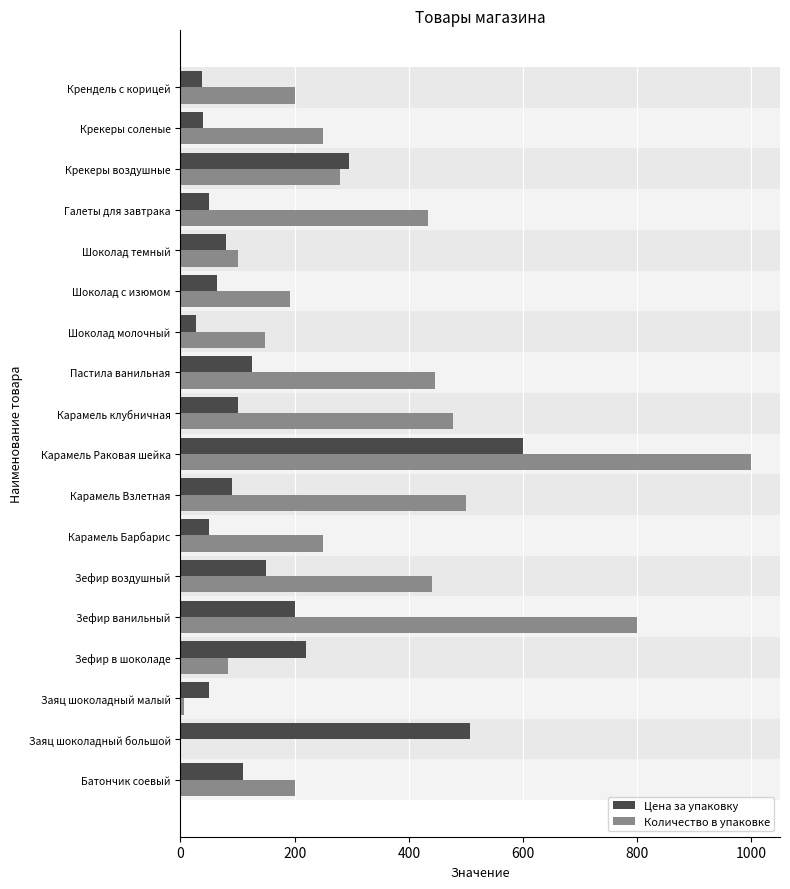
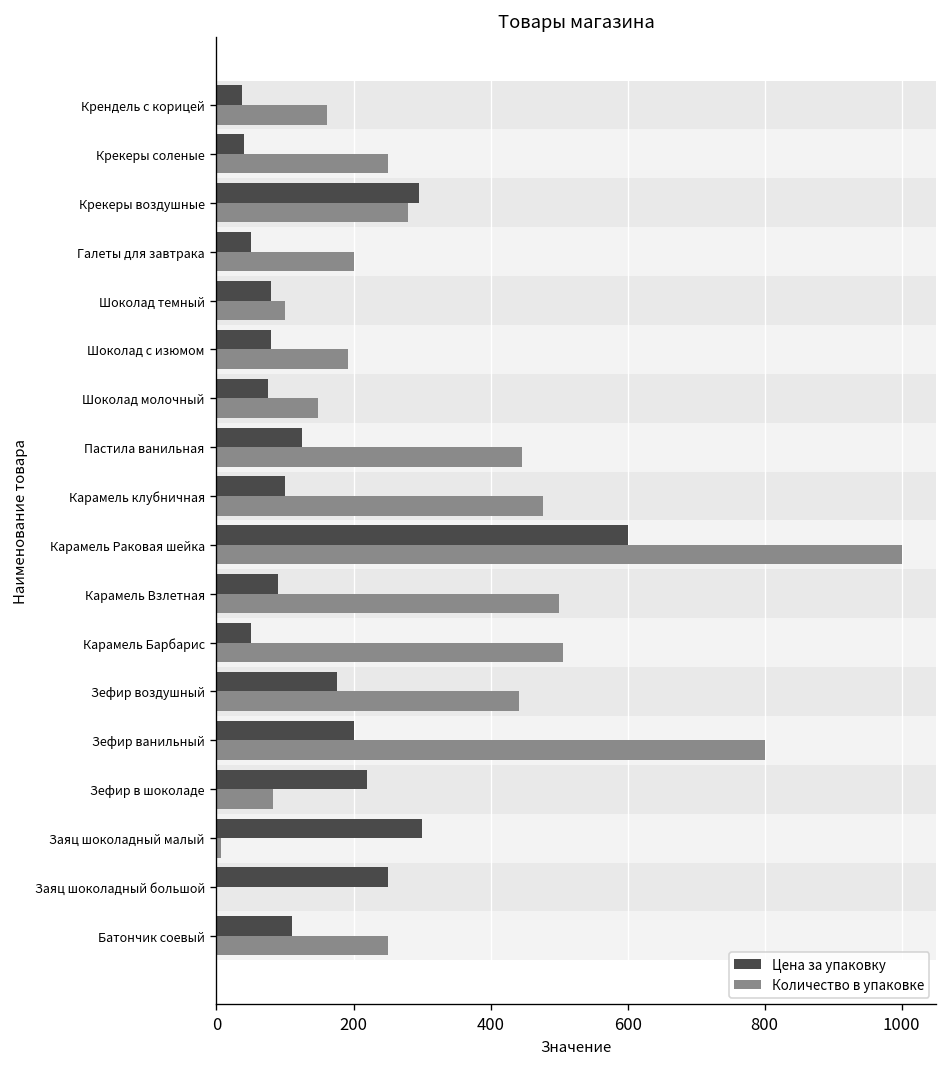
Количество в упаковке, Крендель с корицей: 200 -> 160
Количество в упаковке, Галеты для завтрака: 430 -> 200
Цена за упаковку, Шоколад с изюмом: 60 -> 80
Цена за упаковку, Шоколад молочный: 30 -> 80
Количество в упаковке, Карамель Барбарис: 250 -> 510
Цена за упаковку, Зефир воздушный: 150 -> 180
Цена за упаковку, Заяц шоколадный малый: 50 -> 300
Цена за упаковку, Заяц шоколадный большой: 510 -> 250
Количество в упаковке, Батончик соевый: 200 -> 250
